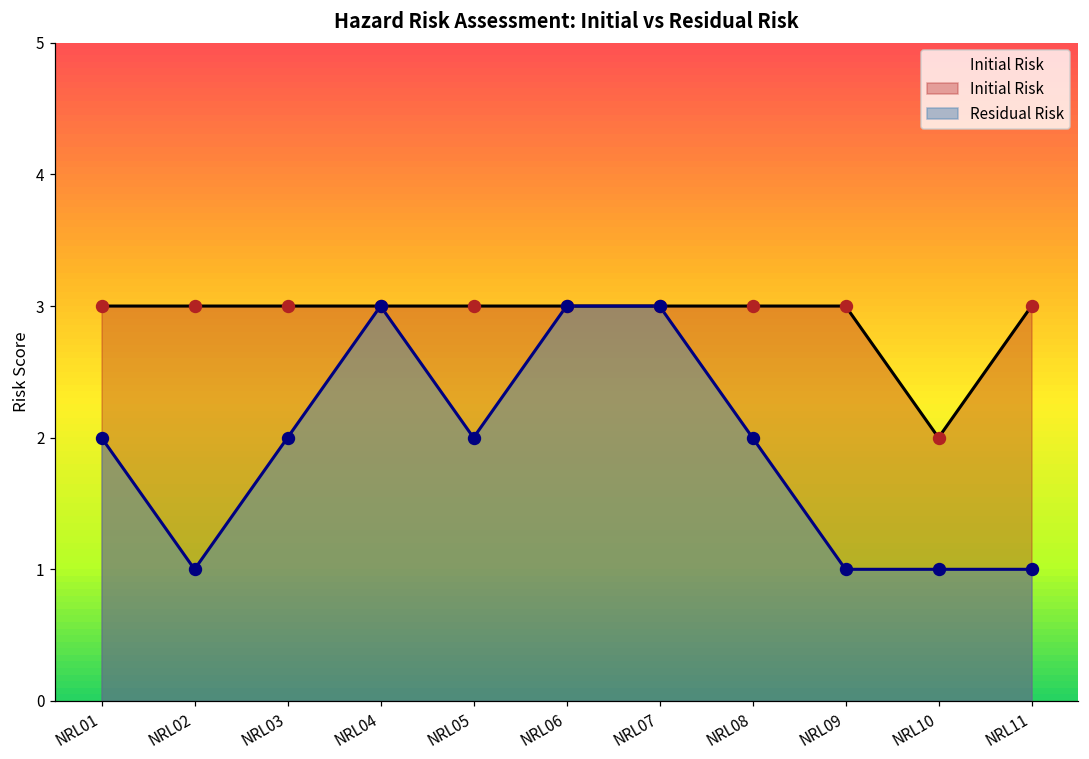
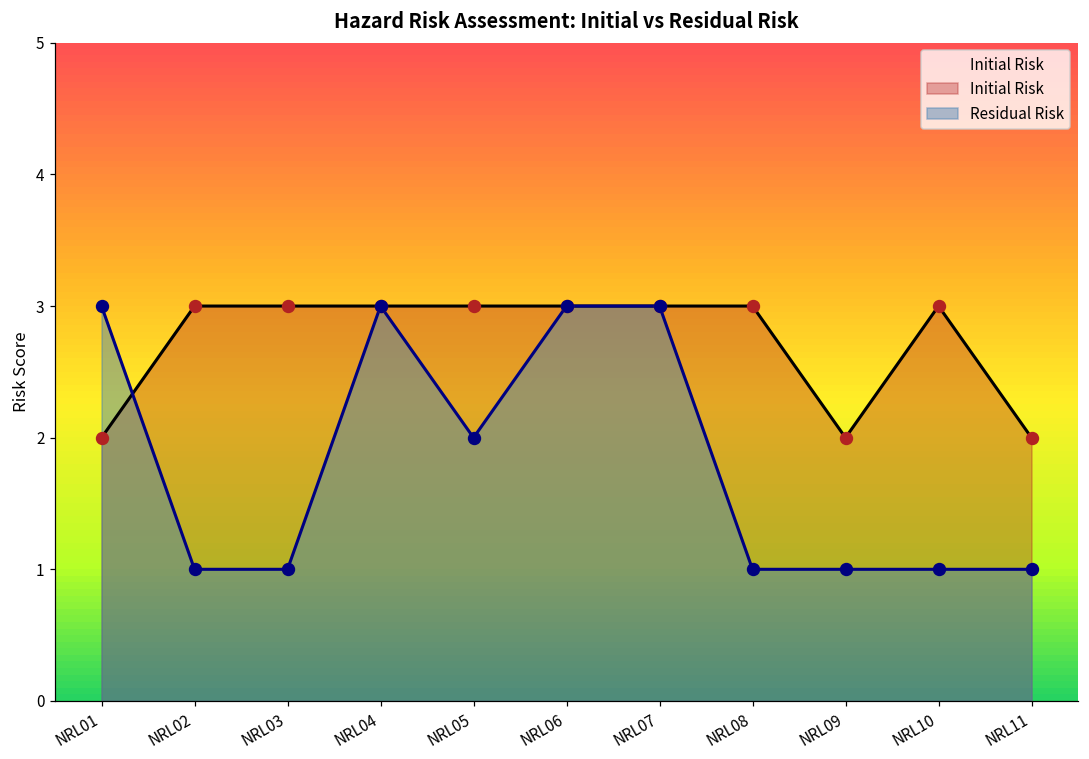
Initial Risk, NRL01: 3 -> 2
Residual Risk, NRL01: 2 -> 3
Residual Risk, NRL03: 2 -> 1
Residual Risk, NRL08: 2 -> 1
Initial Risk, NRL09: 3 -> 2
Initial Risk, NRL10: 2 -> 3
Initial Risk, NRL11: 3 -> 2
